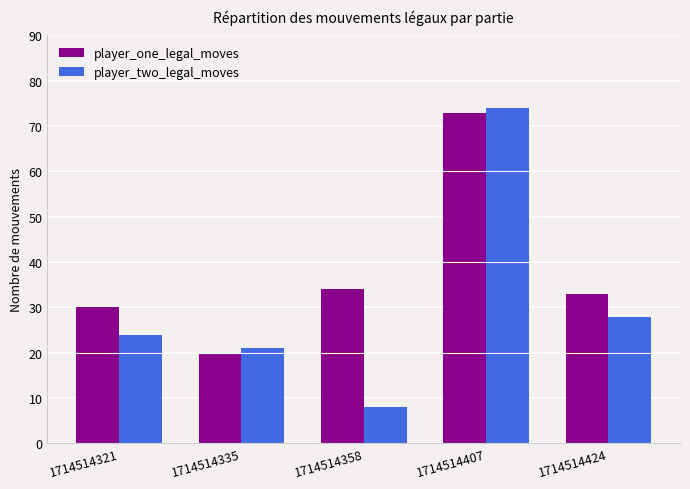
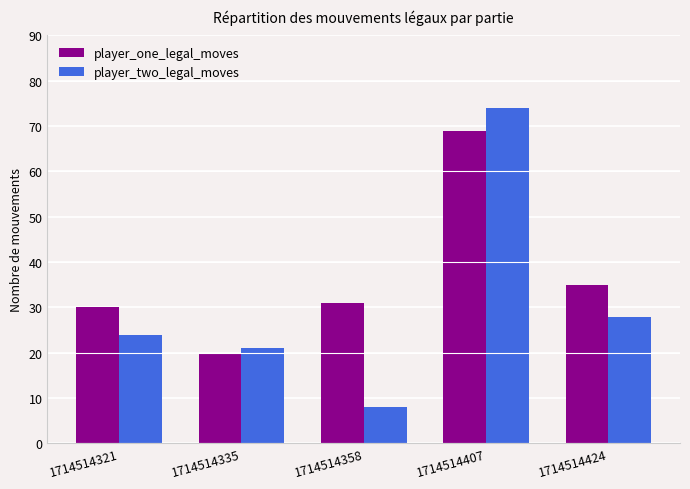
player_one_legal_moves, 1714514358: 34 -> 31
player_one_legal_moves, 1714514407: 73 -> 69
player_one_legal_moves, 1714514424: 33 -> 35
